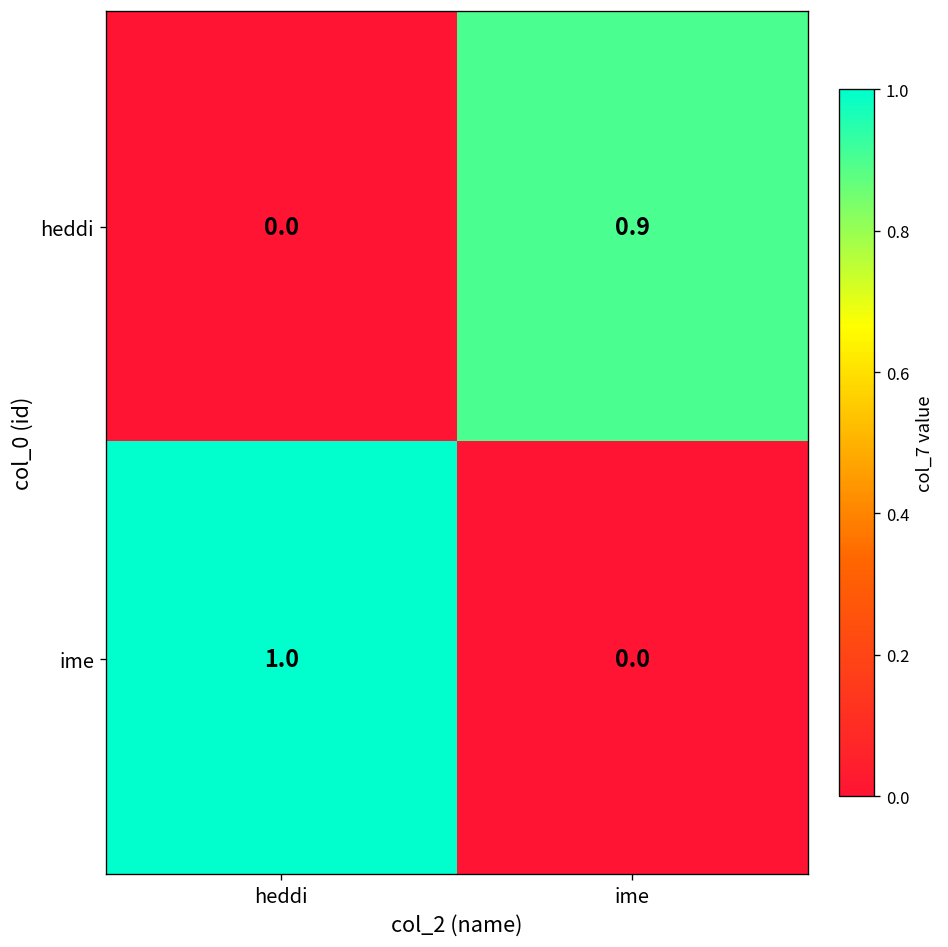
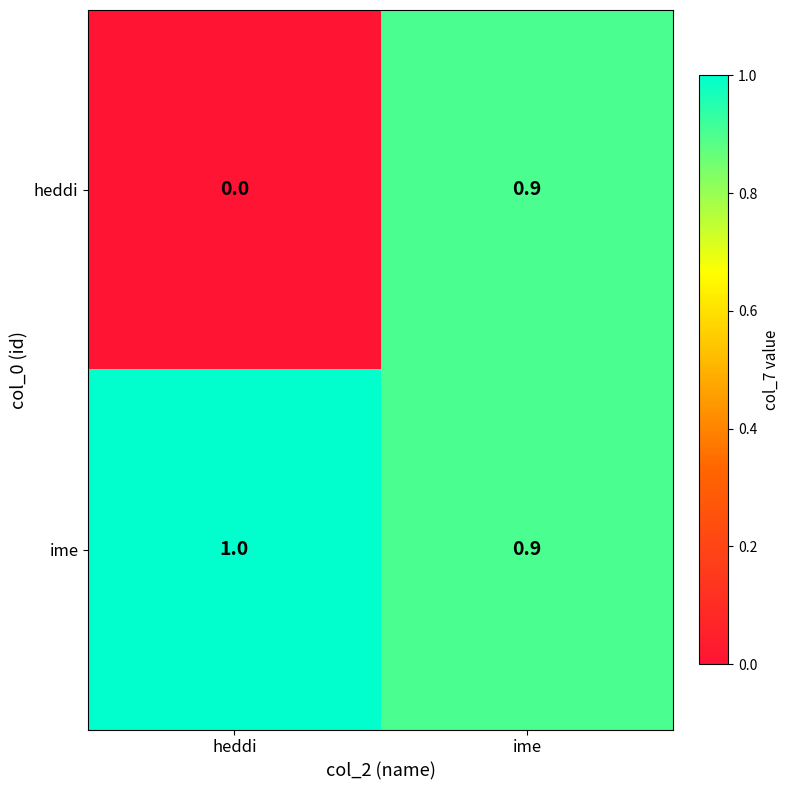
ime, ime: 0.0 -> 0.9
